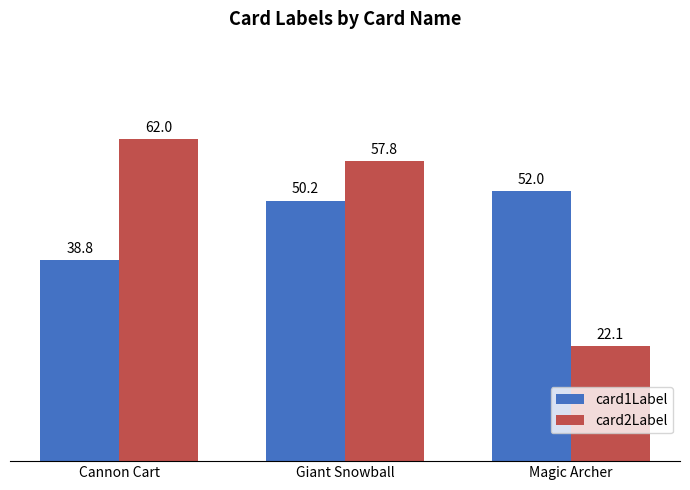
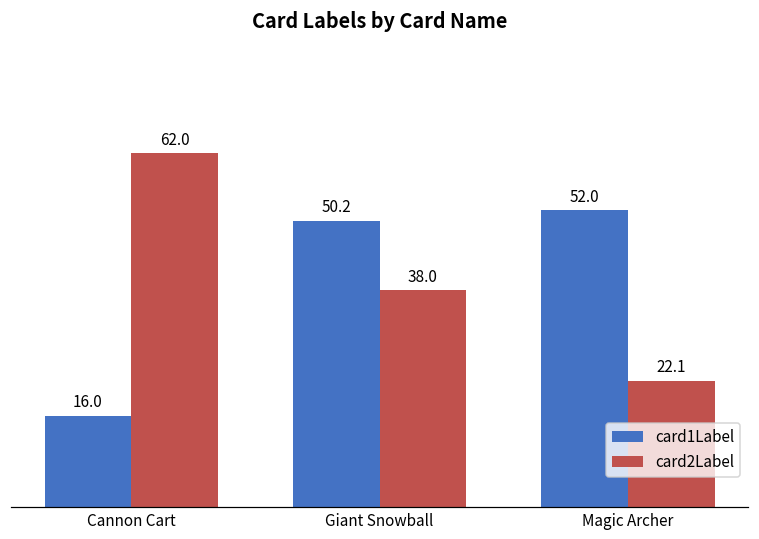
card1Label, Cannon Cart: 38.8 -> 16.0
card2Label, Giant Snowball: 57.8 -> 38.0
